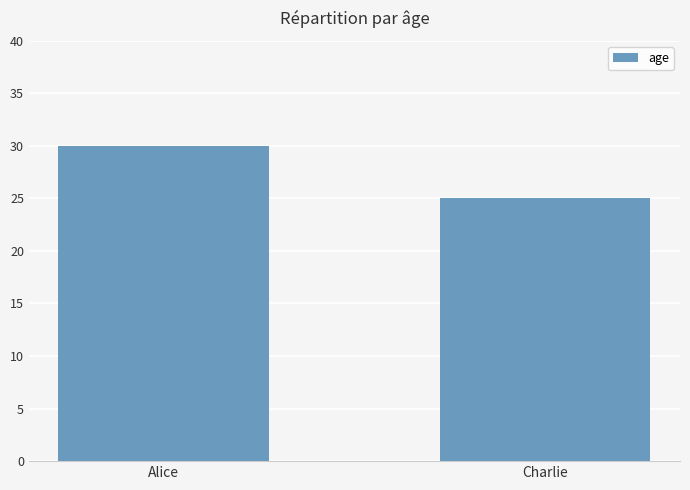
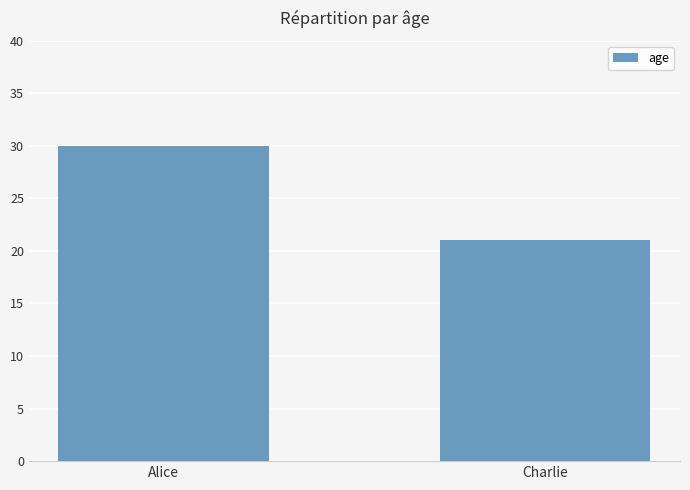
Charlie: 25 -> 21
